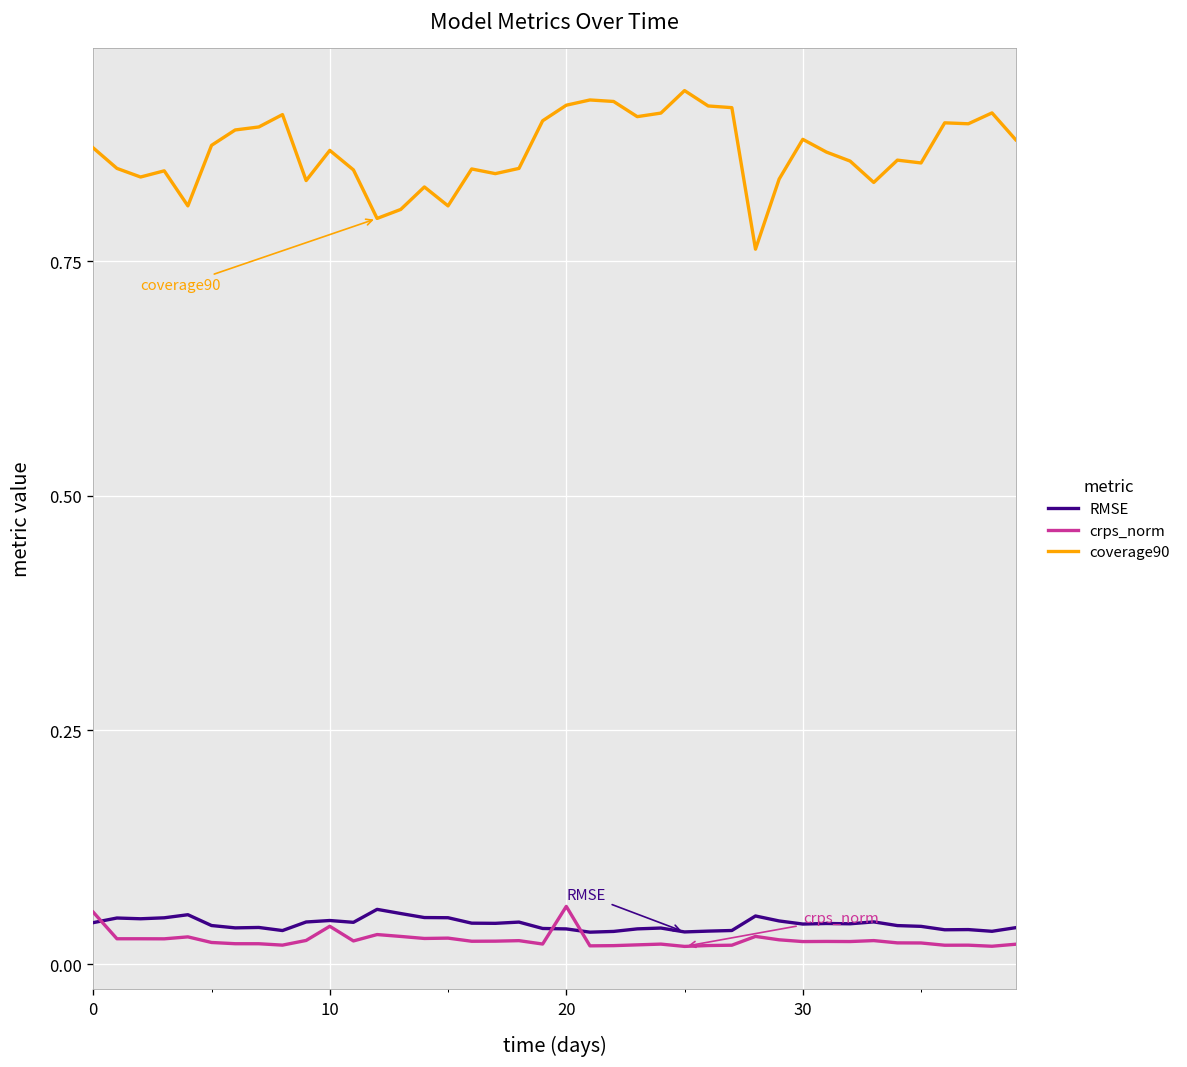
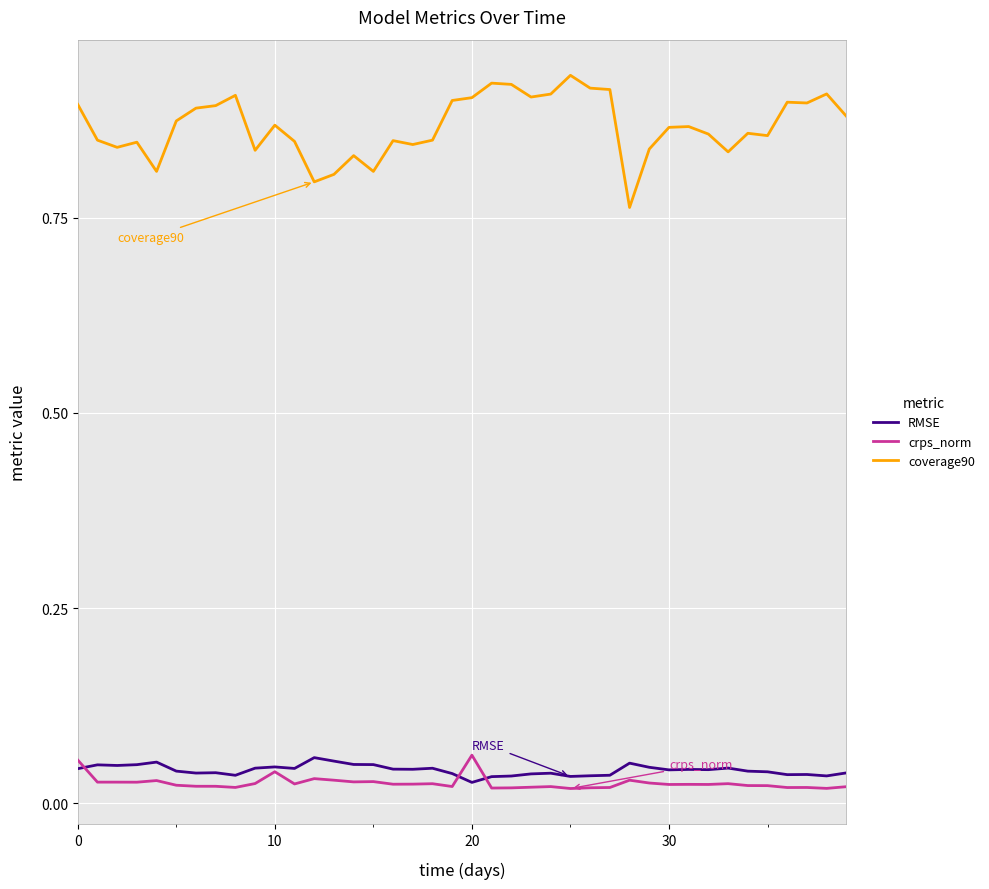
coverage90, 0: 0.87 -> 0.90
RMSE, 20: 0.04 -> 0.03
coverage90, 20: 0.92 -> 0.90
coverage90, 30: 0.88 -> 0.87
